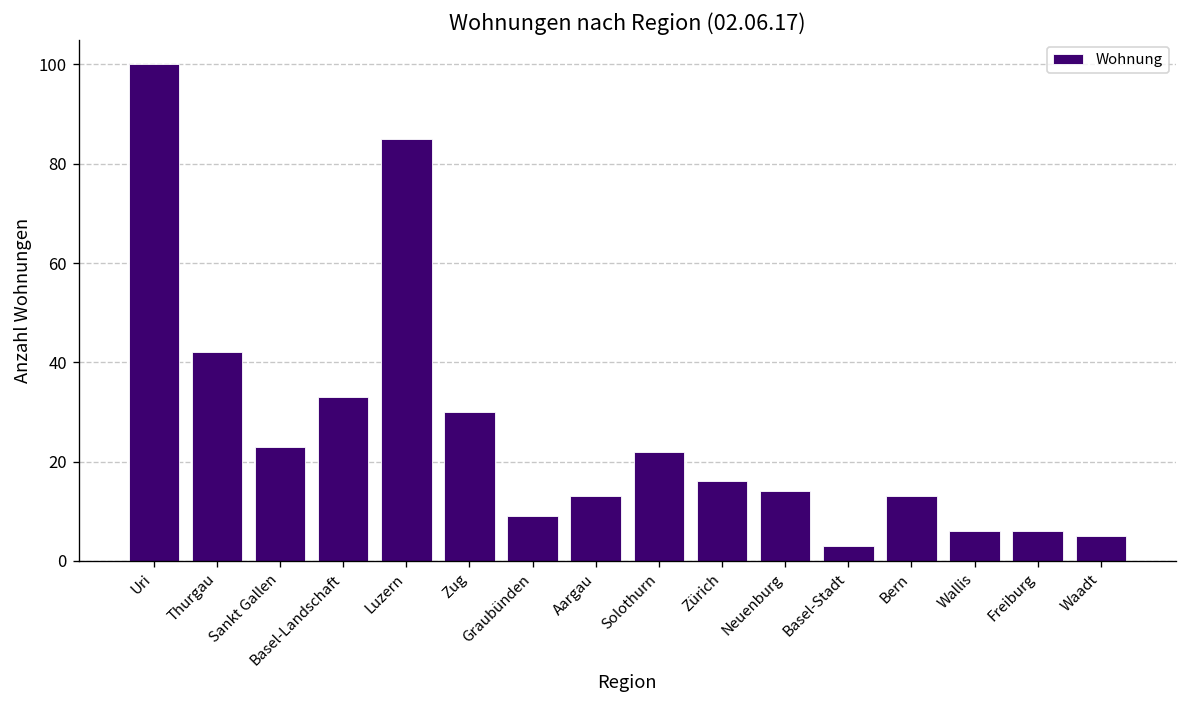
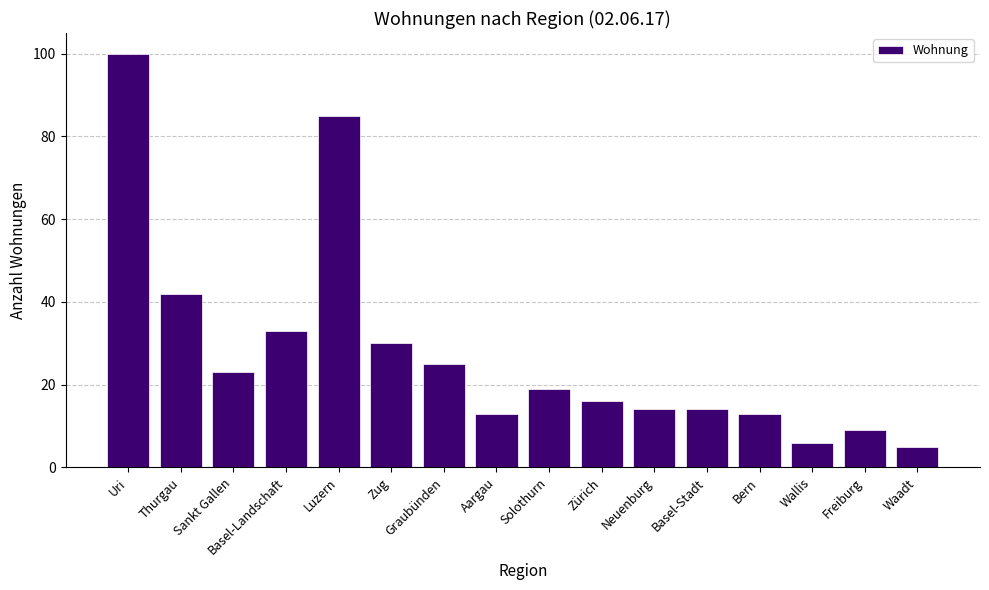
Graubünden: 9 -> 25
Solothurn: 22 -> 19
Basel-Stadt: 3 -> 14
Freiburg: 6 -> 9
